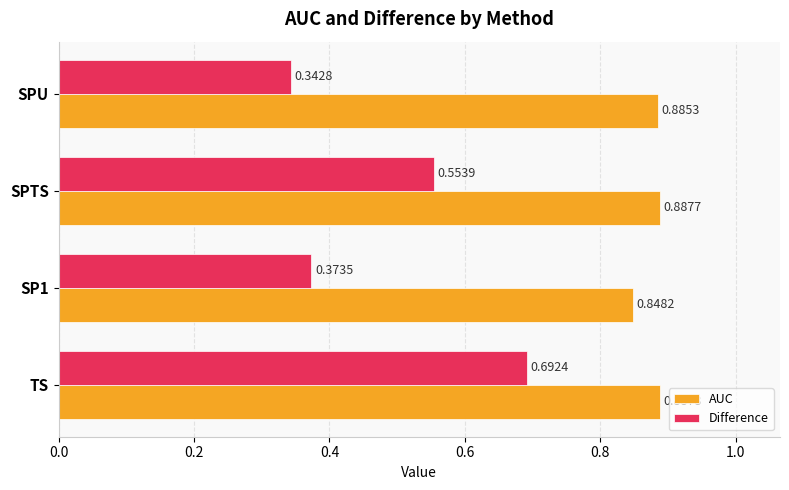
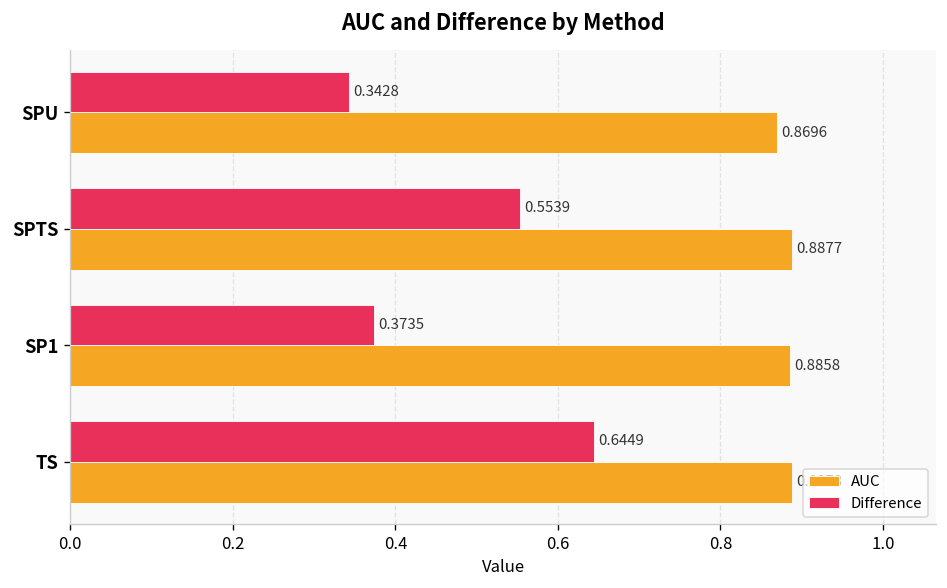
AUC, SPU: 0.8853 -> 0.8696
AUC, SP1: 0.8482 -> 0.8858
Difference, TS: 0.6924 -> 0.6449
